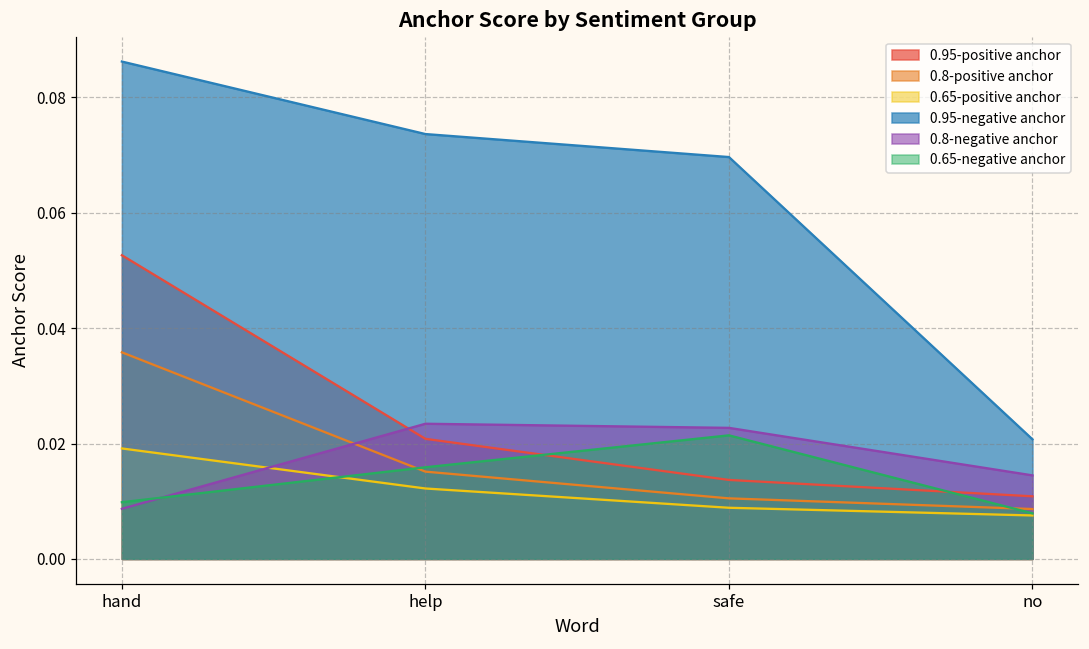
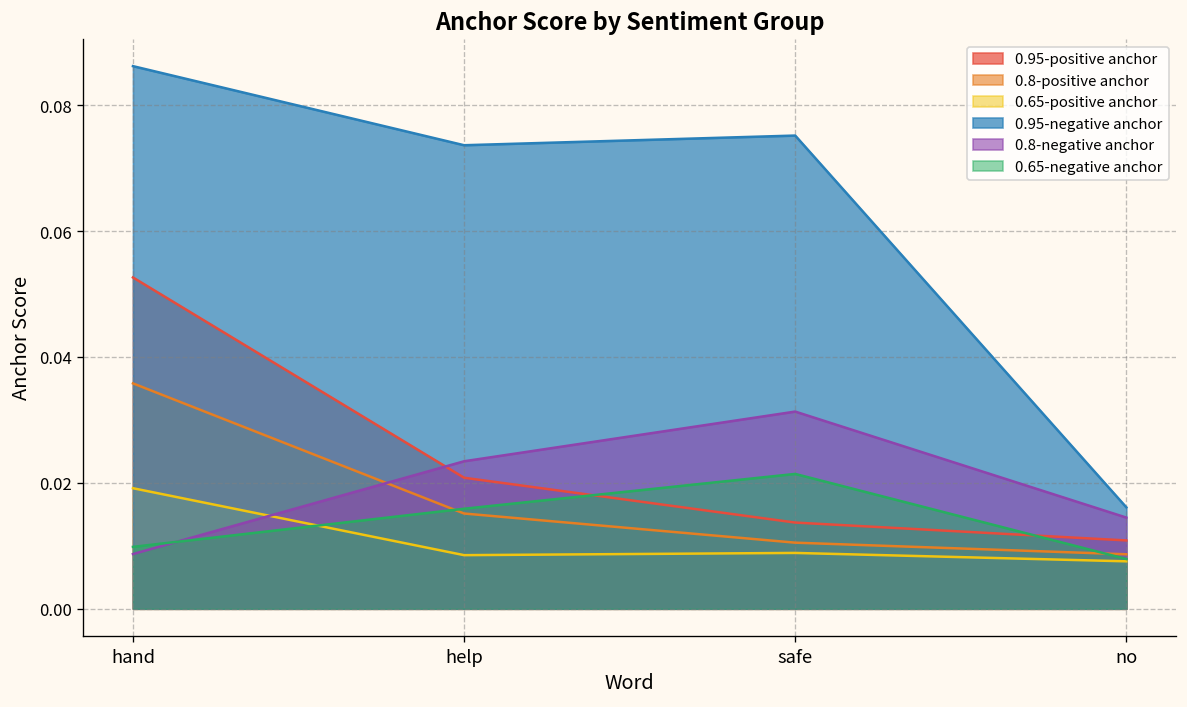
0.65-positive anchor, help: 0.012 -> 0.009
0.95-negative anchor, safe: 0.070 -> 0.075
0.8-negative anchor, safe: 0.023 -> 0.031
0.95-negative anchor, no: 0.021 -> 0.016
